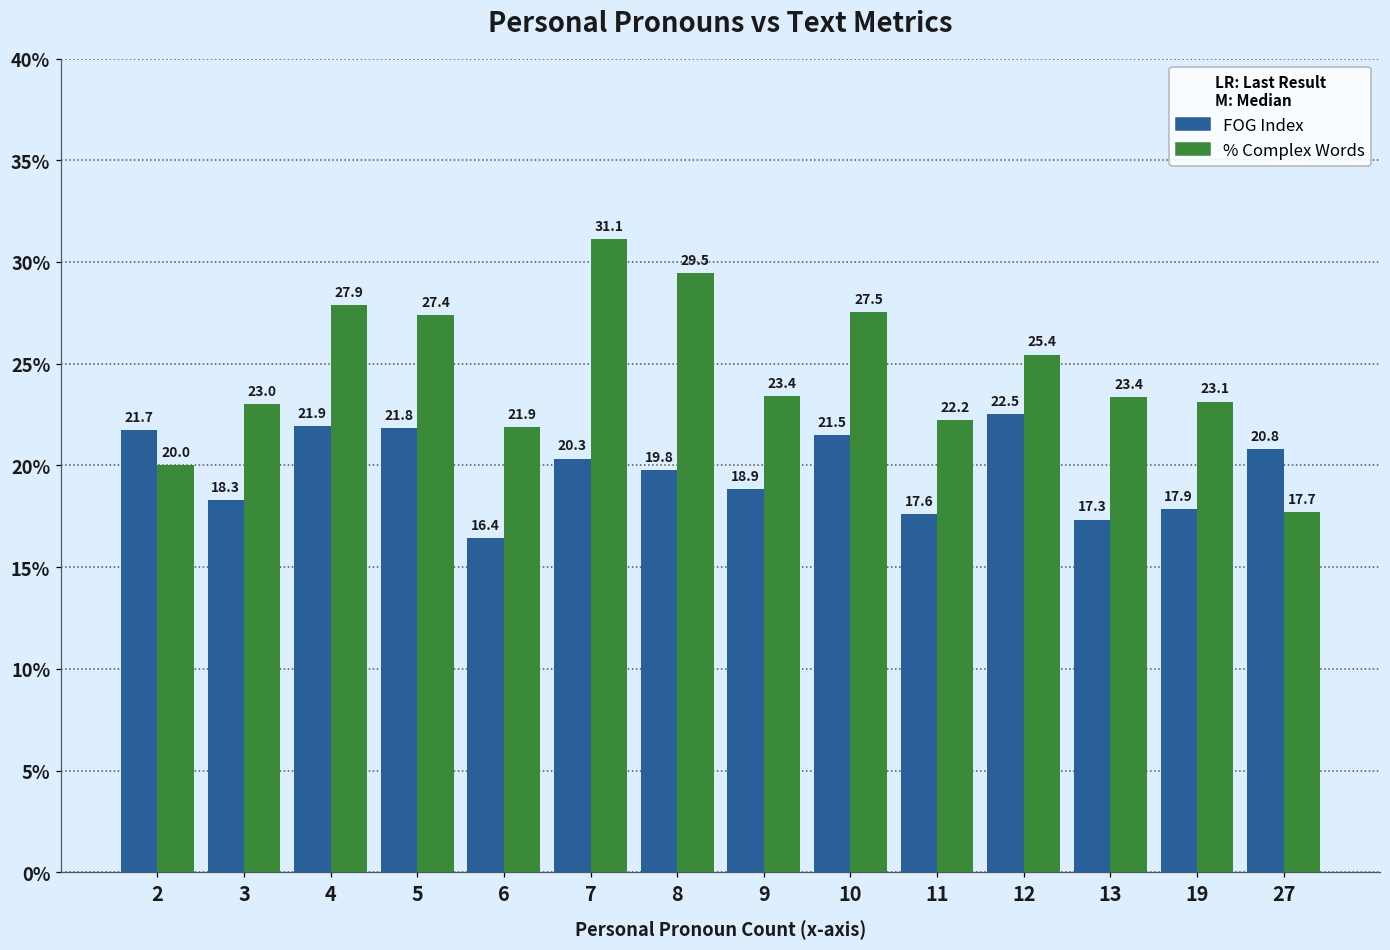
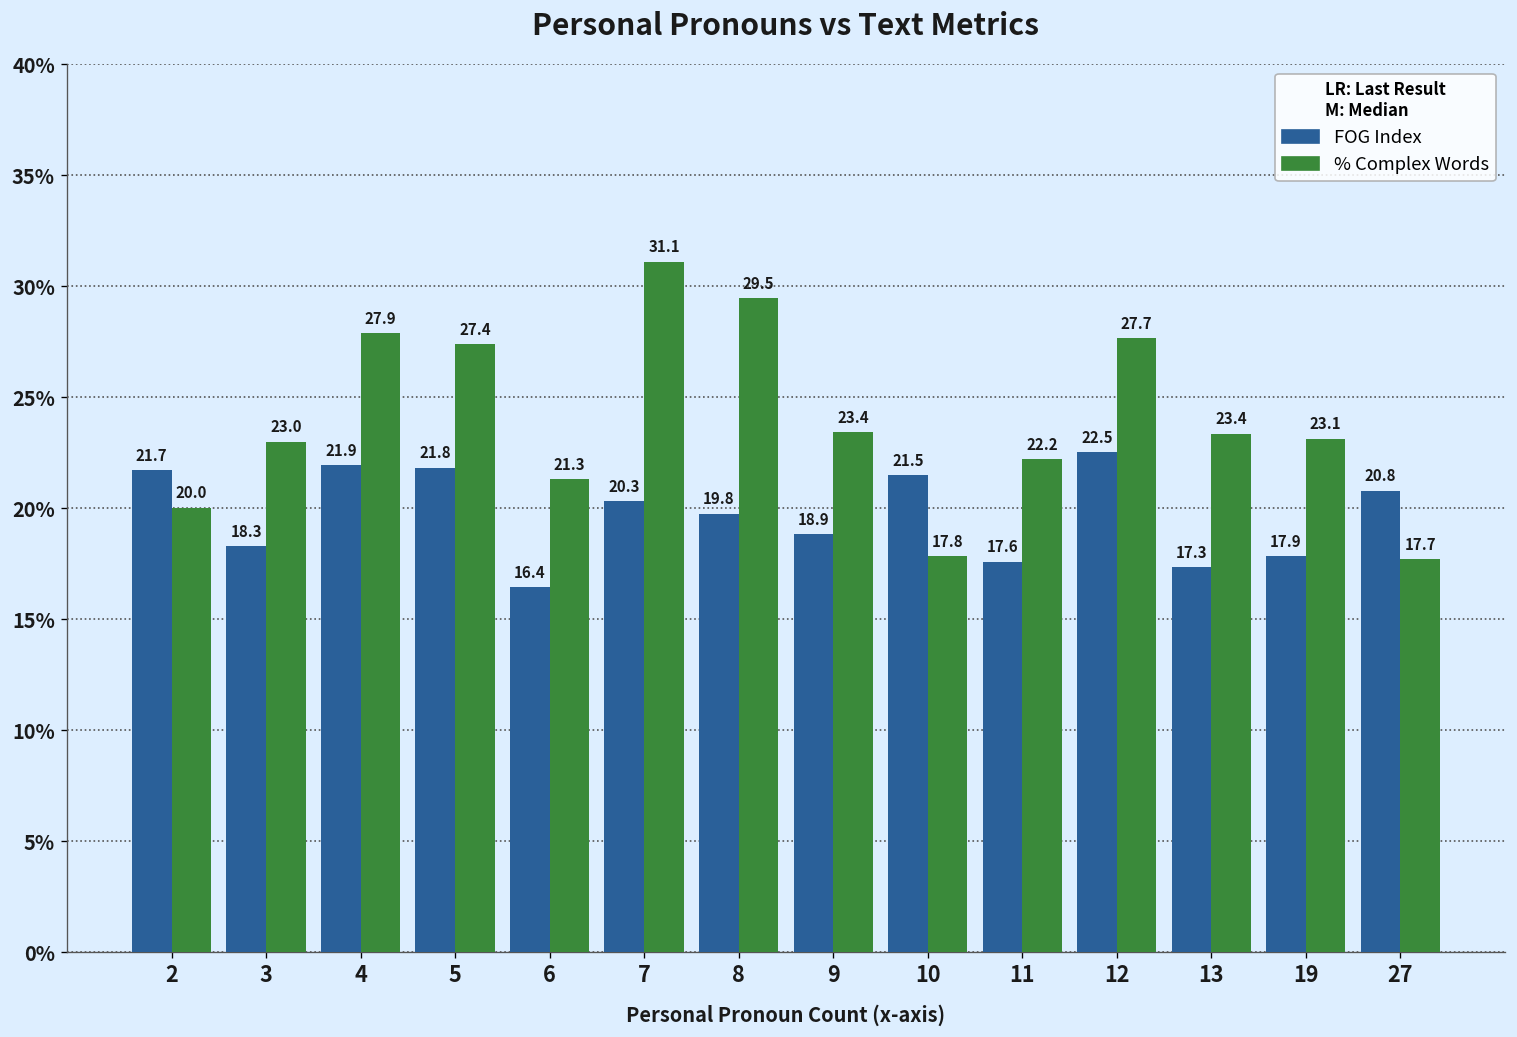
% Complex Words, 6: 21.9 -> 21.3
% Complex Words, 10: 27.5 -> 17.8
% Complex Words, 12: 25.4 -> 27.7
